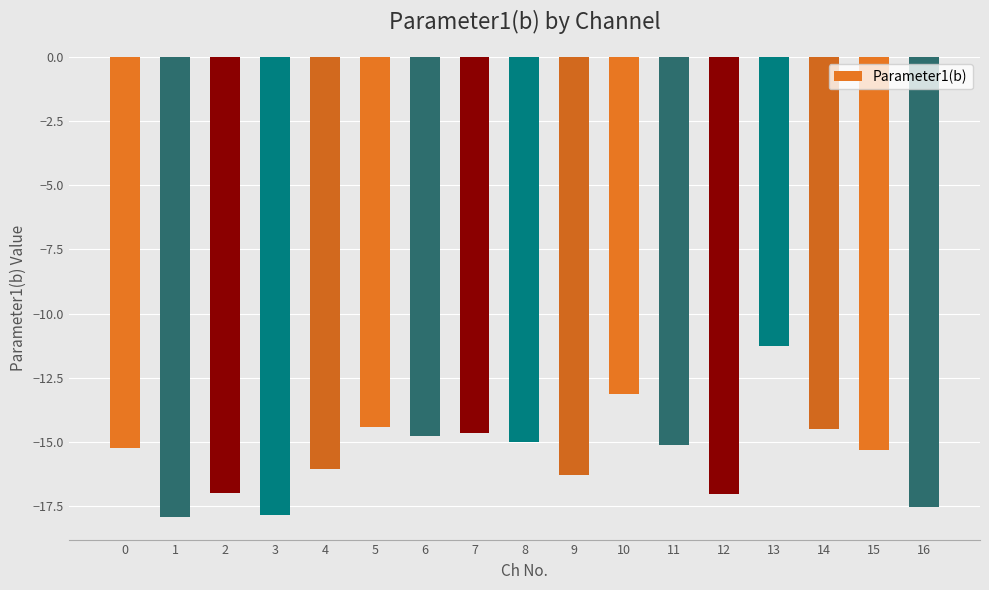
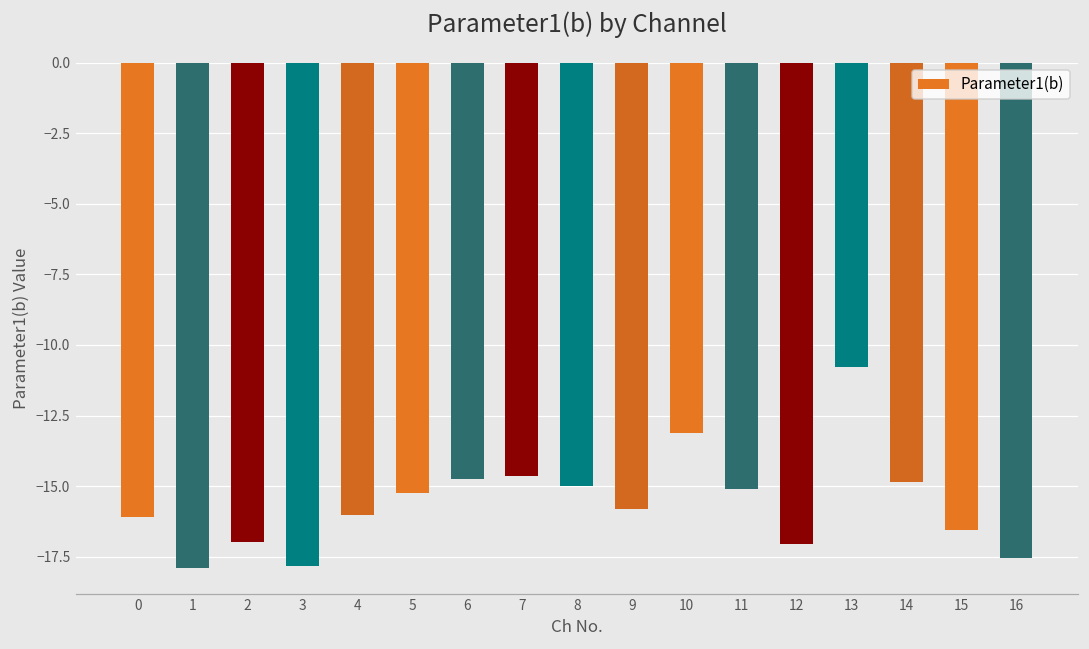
0: -15.3 -> -16.1
5: -14.4 -> -15.3
9: -16.3 -> -15.8
13: -11.3 -> -10.8
14: -14.5 -> -14.9
15: -15.3 -> -16.6
